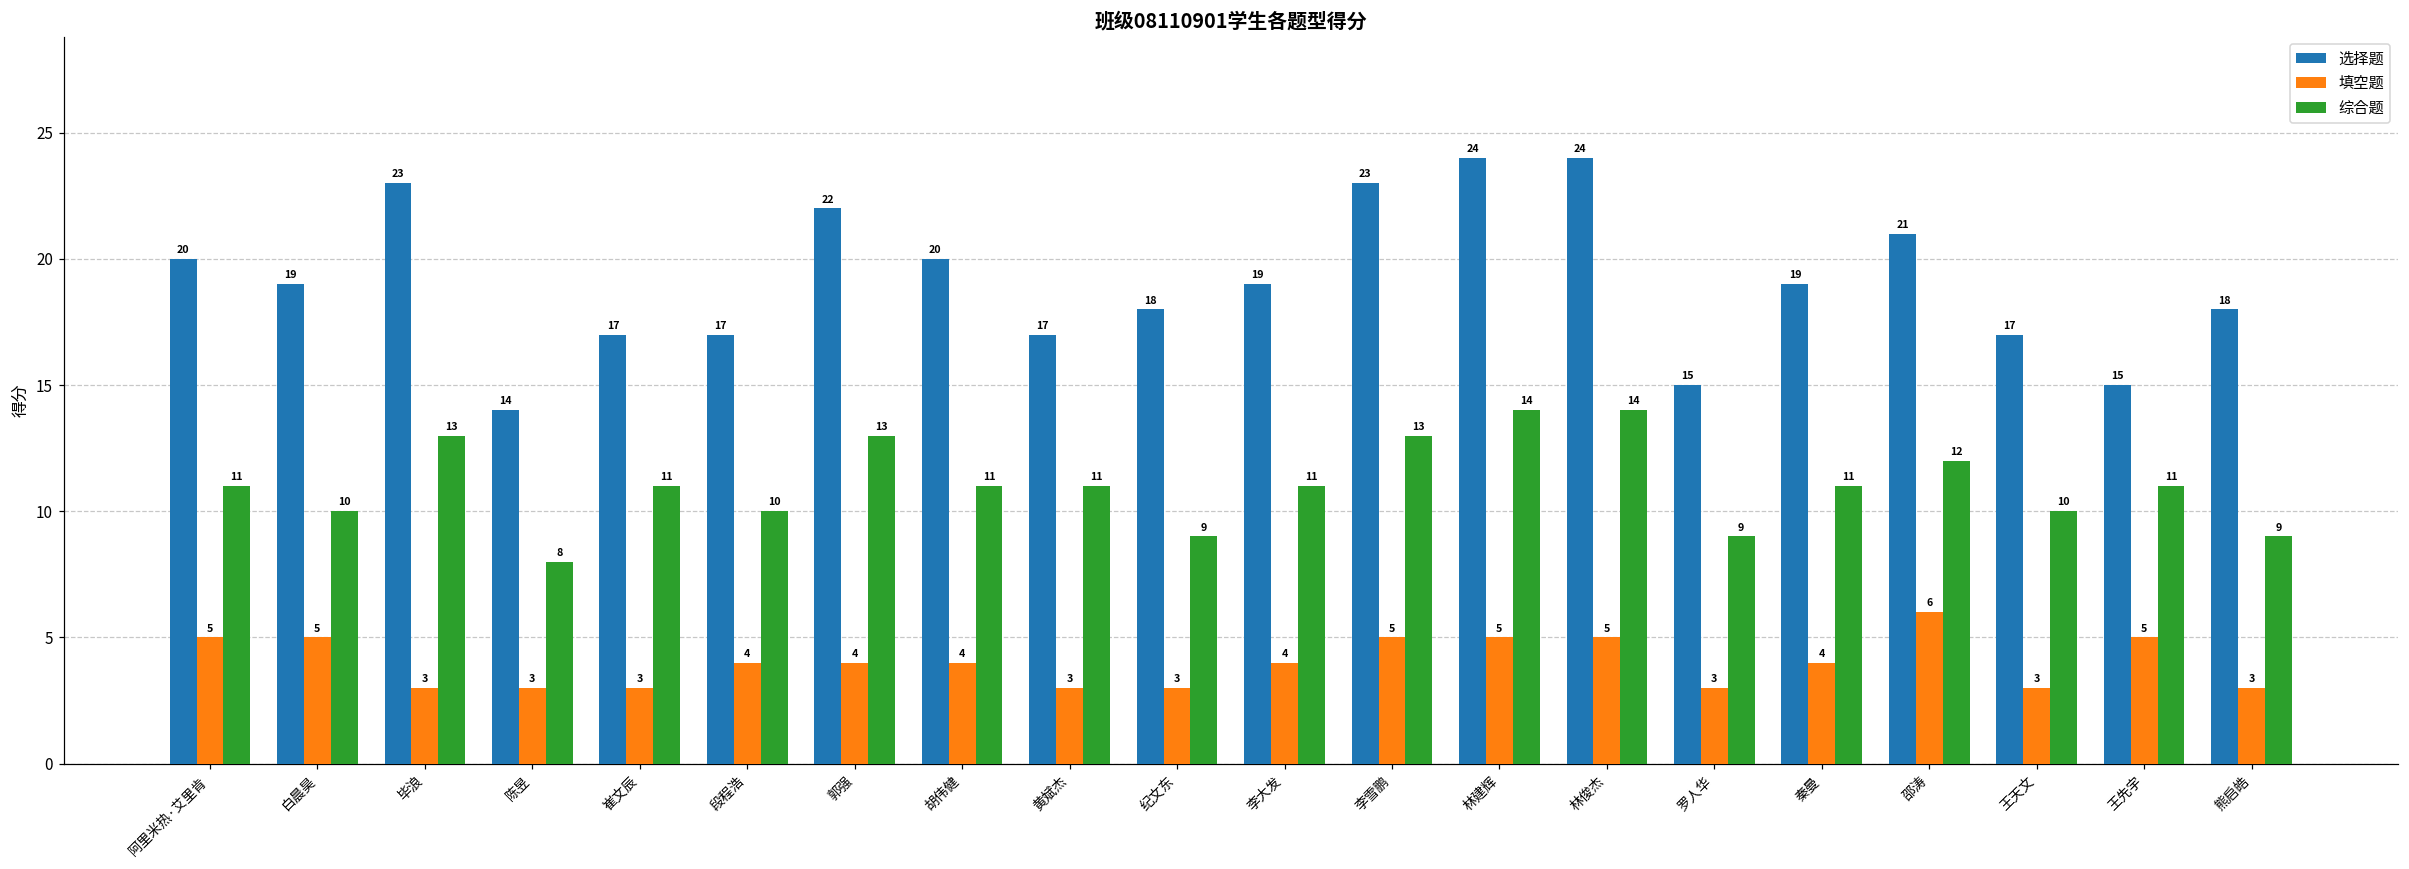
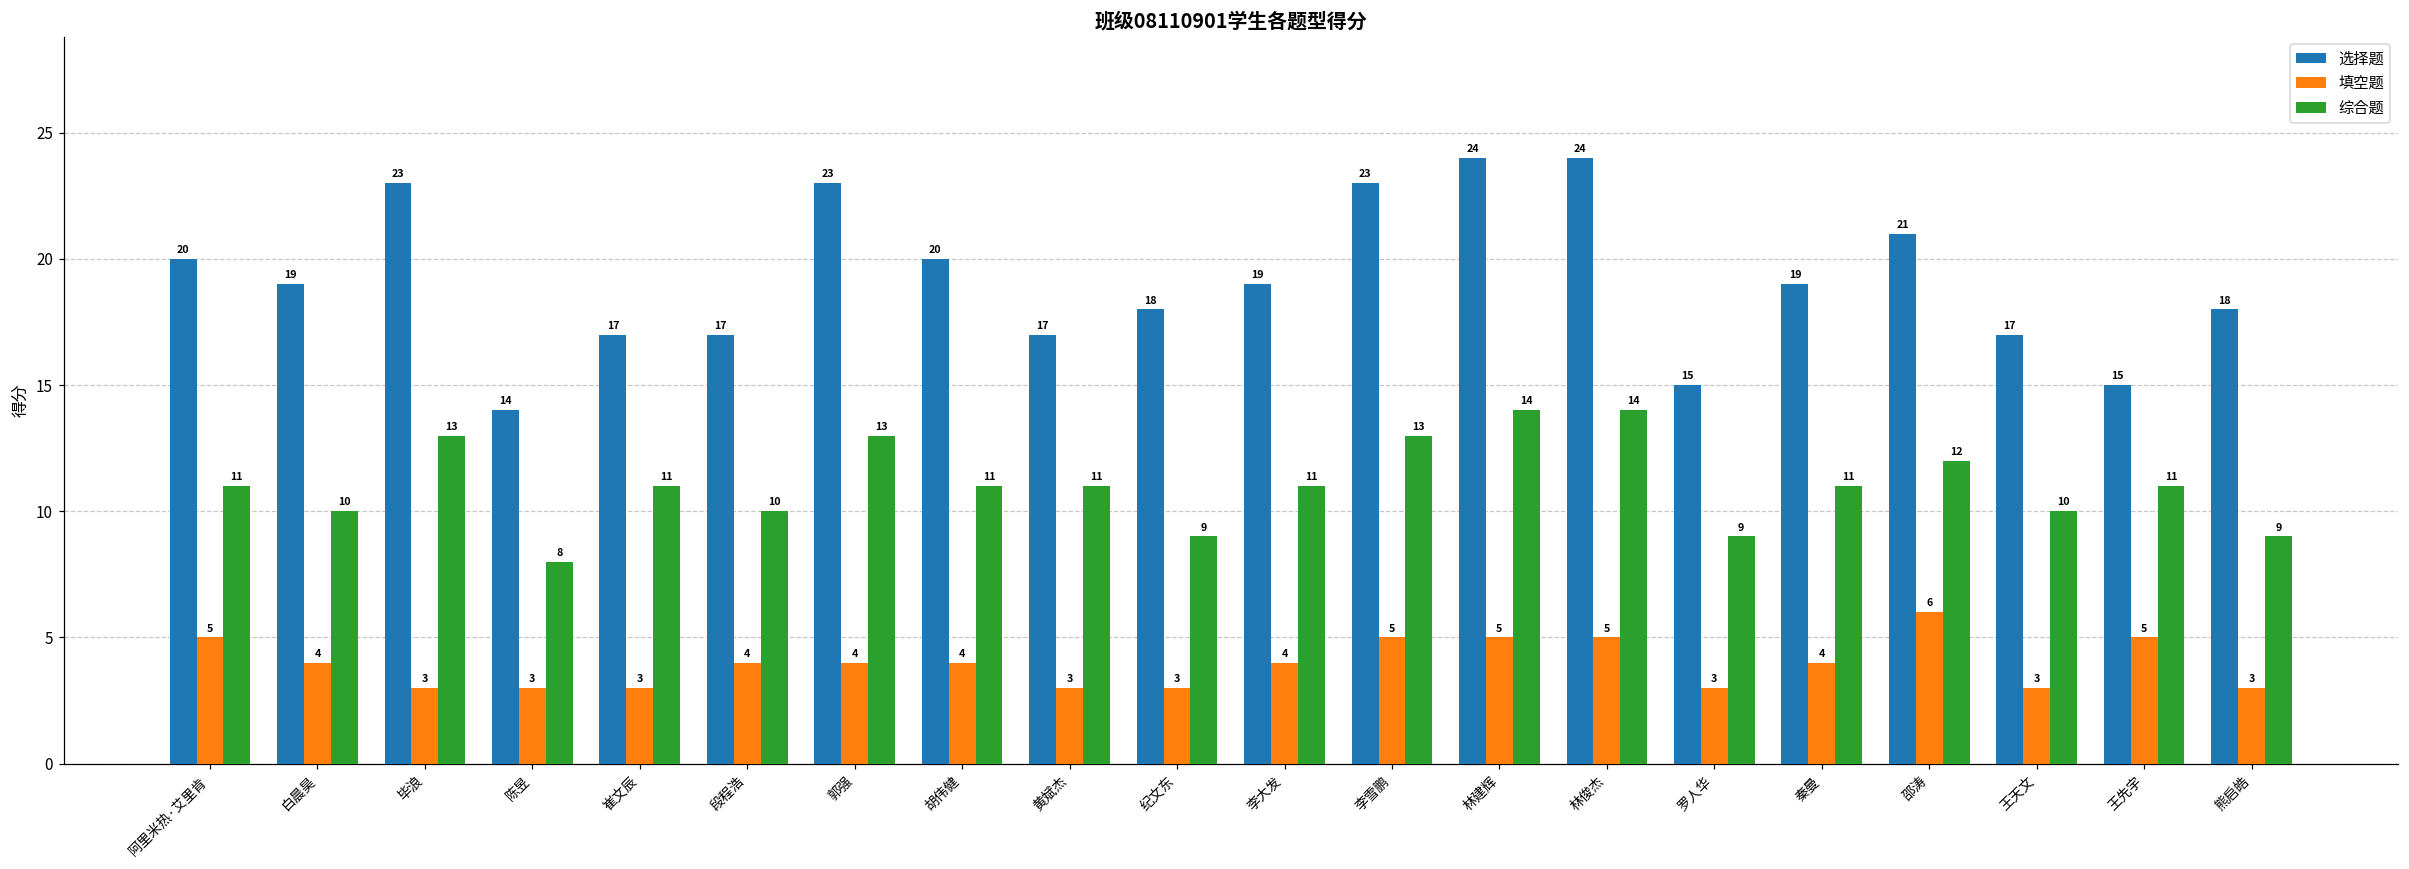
填空题, 白晨昊: 5 -> 4
选择题, 郭强: 22 -> 23
